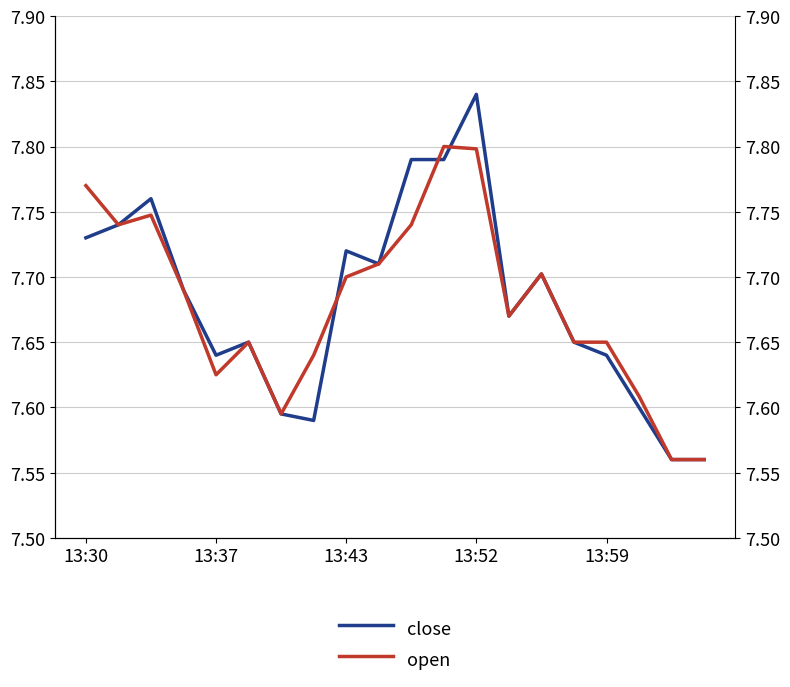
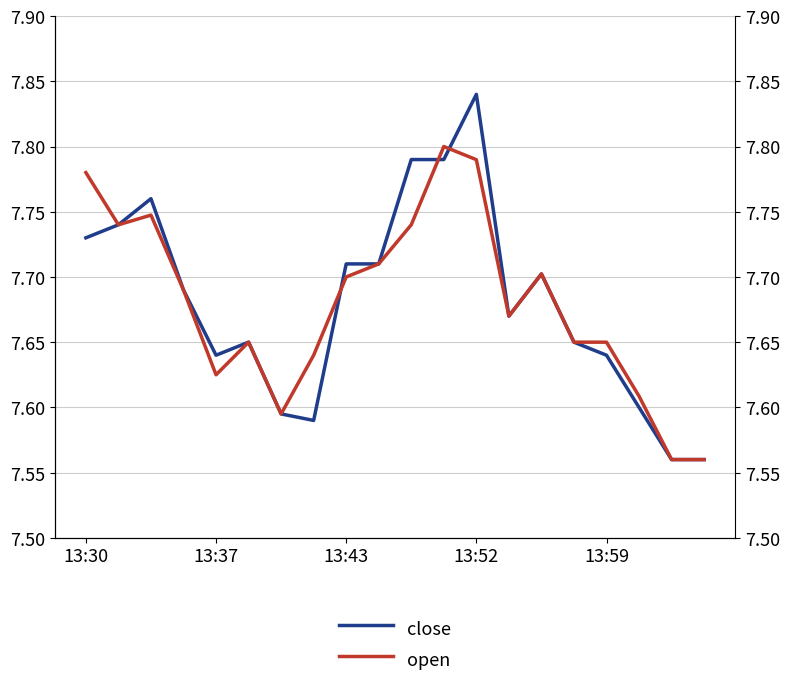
open, 13:30: 7.77 -> 7.78
close, 13:43: 7.72 -> 7.71
open, 13:52: 7.798 -> 7.790
